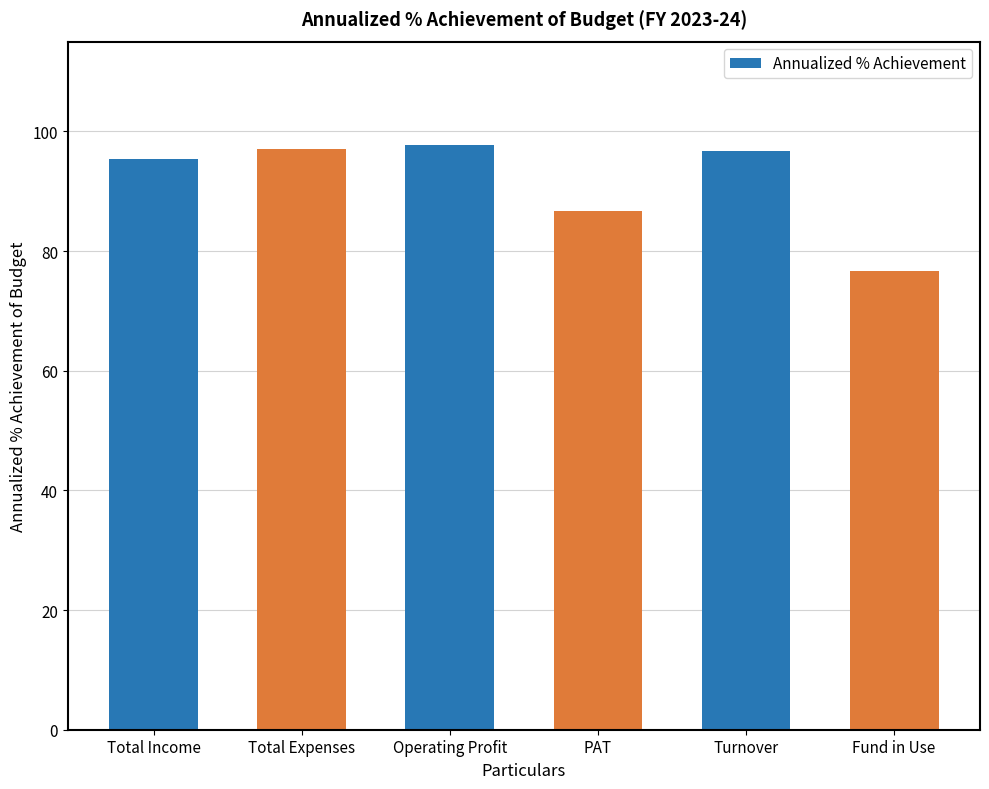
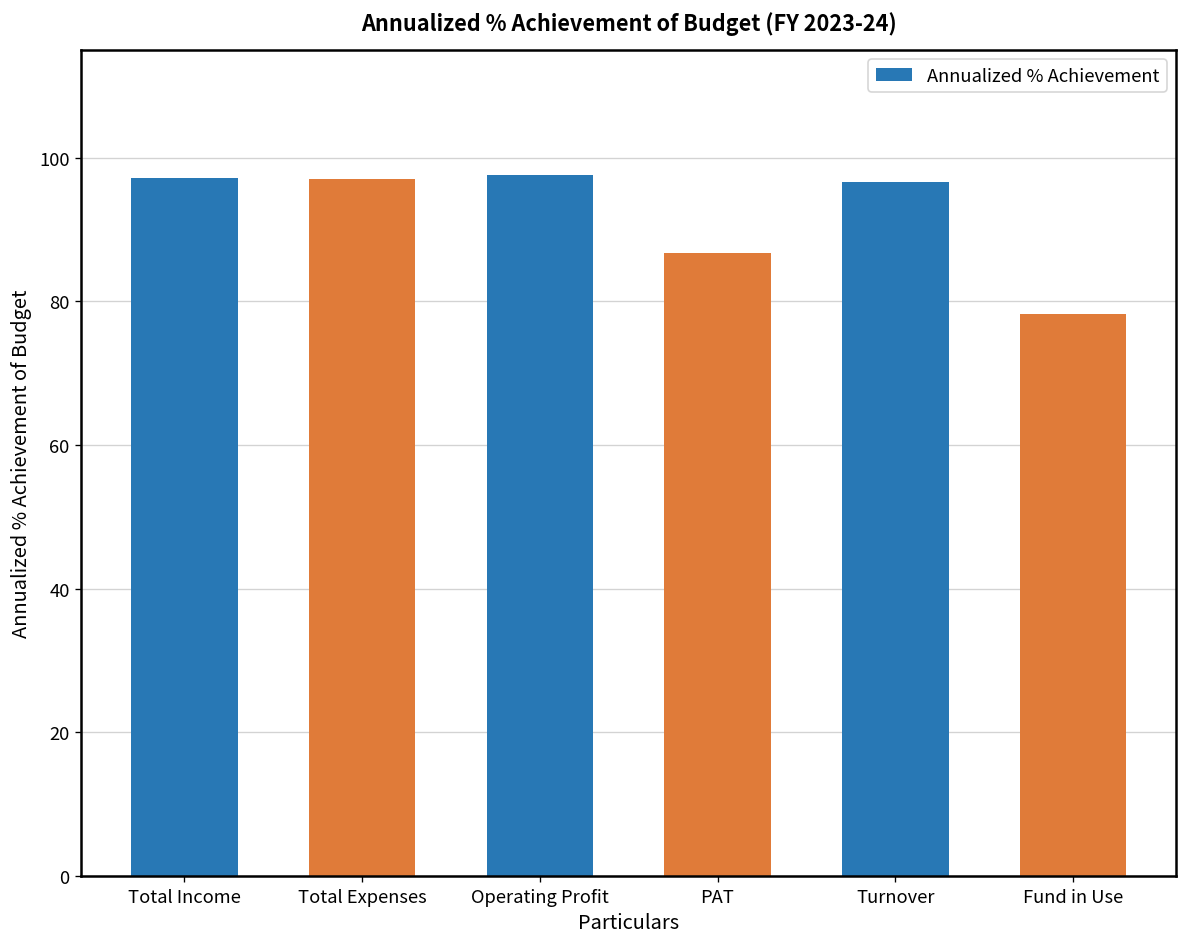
Total Income: 95 -> 97
Fund in Use: 77 -> 78
